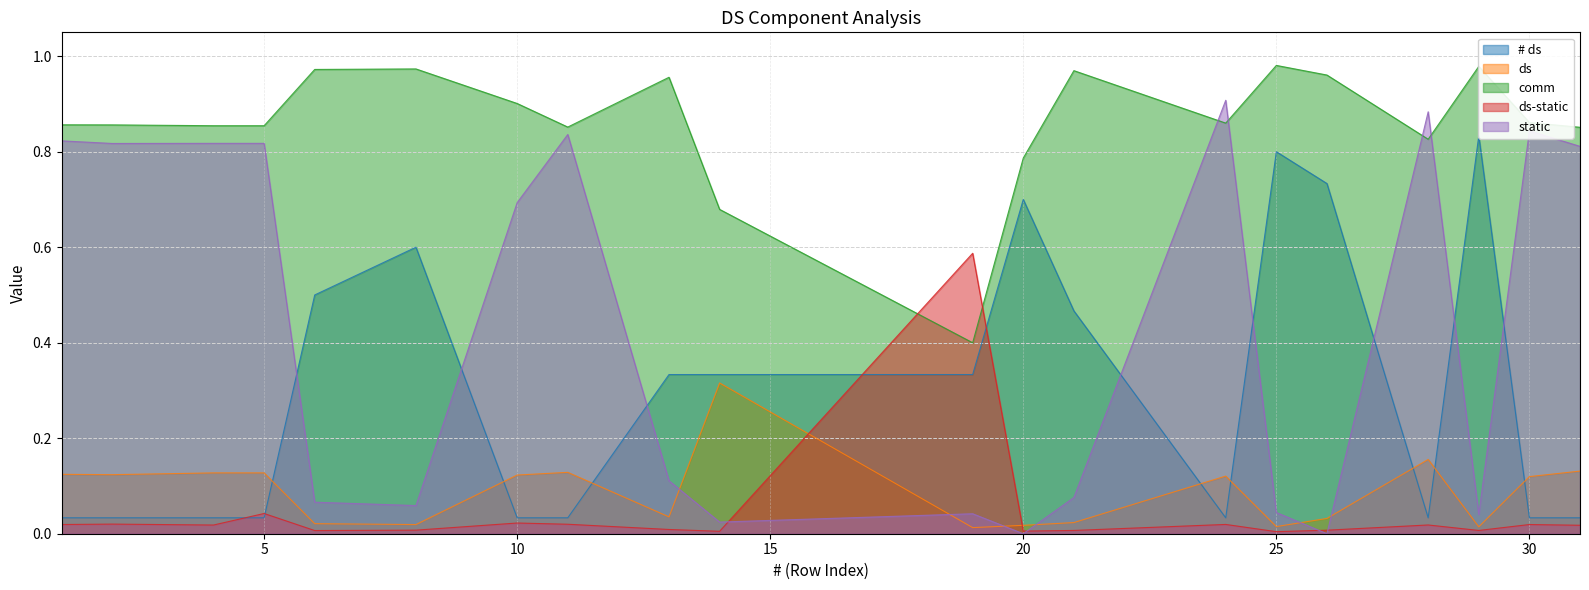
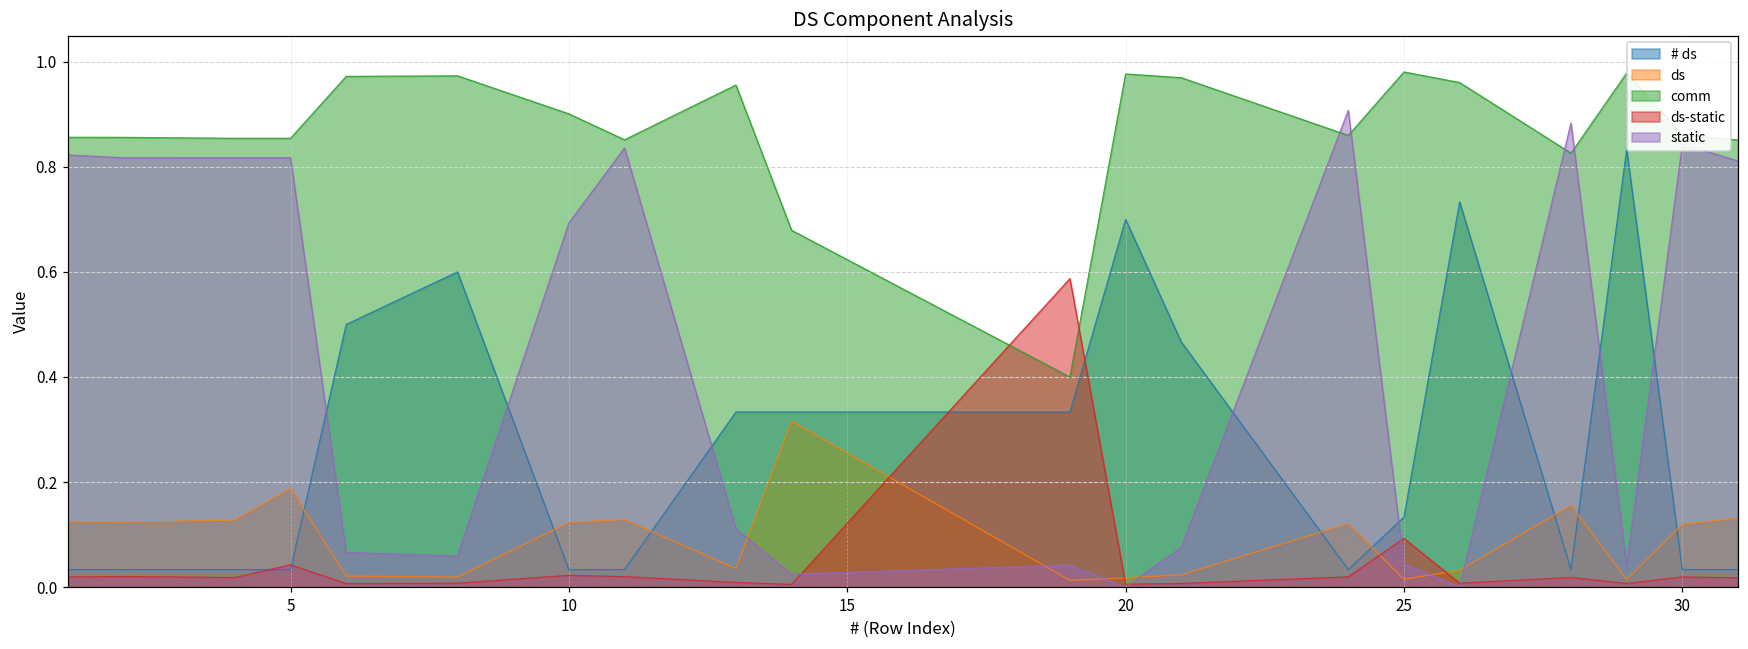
ds, 5: 0.13 -> 0.19
comm, 20: 0.79 -> 0.98
# ds, 25: 0.80 -> 0.13
ds-static, 25: 0.00 -> 0.09
